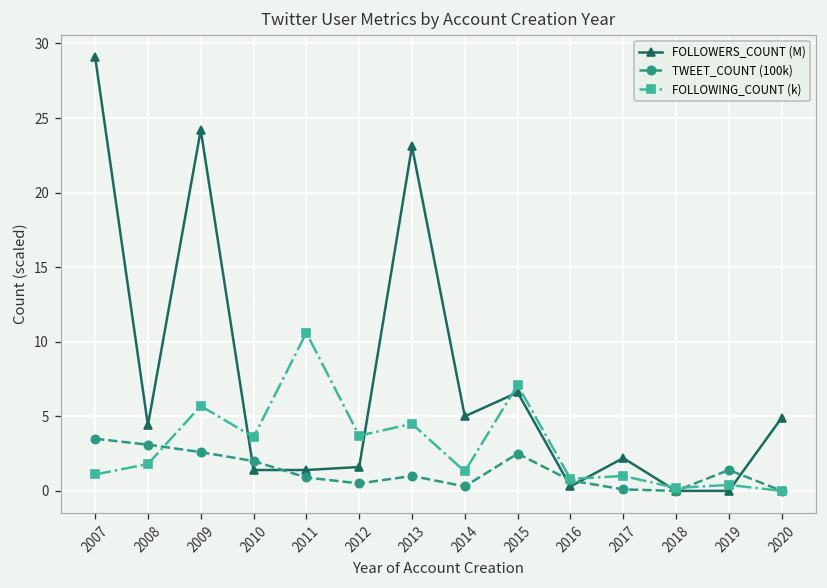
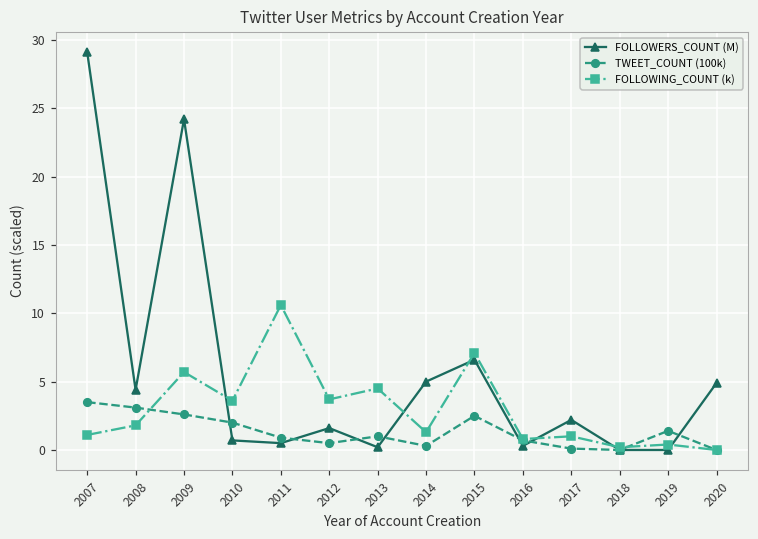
FOLLOWERS_COUNT (M), 2010: 1.4 -> 0.7
FOLLOWERS_COUNT (M), 2011: 1.4 -> 0.5
FOLLOWERS_COUNT (M), 2013: 23.1 -> 0.2
